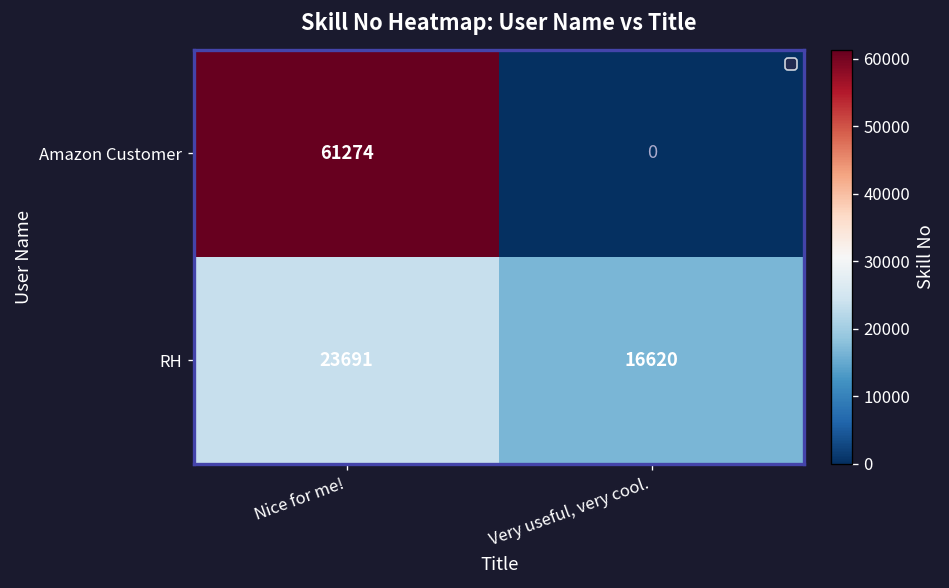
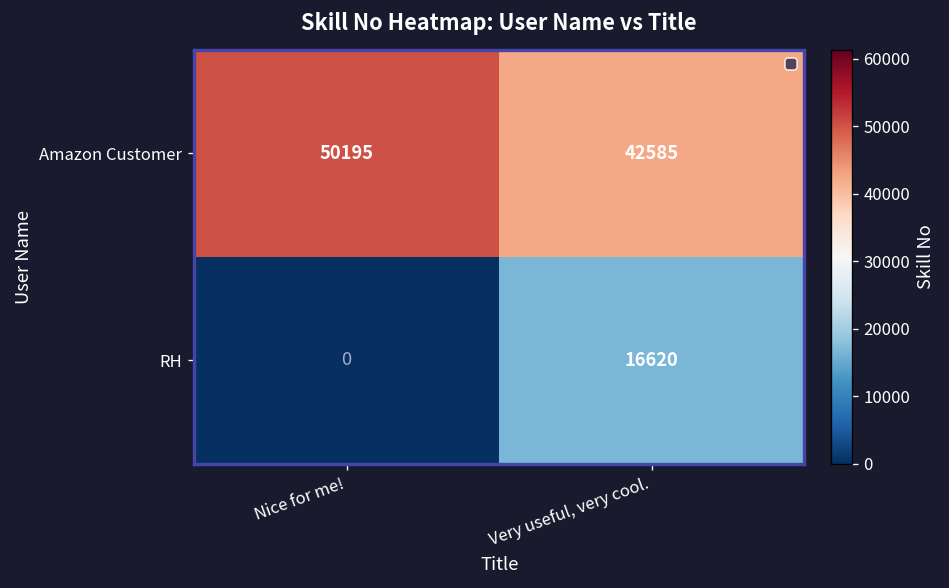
Amazon Customer, Nice for me!: 61274 -> 50195
Amazon Customer, Very useful, very cool.: 0 -> 42585
RH, Nice for me!: 23691 -> 0
